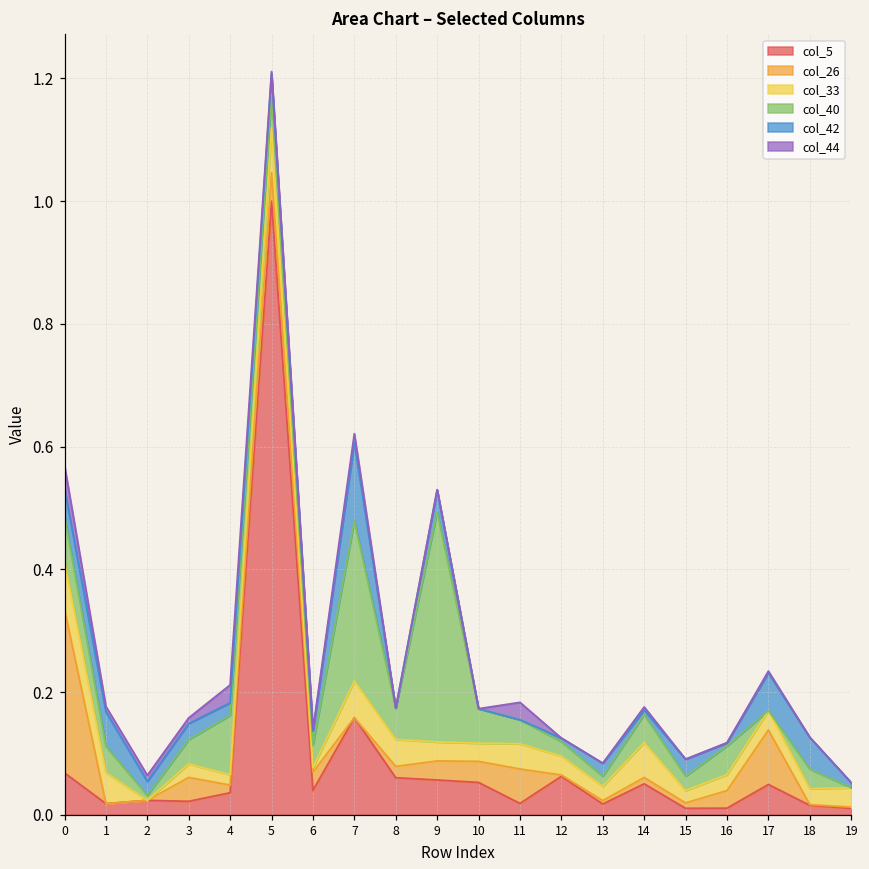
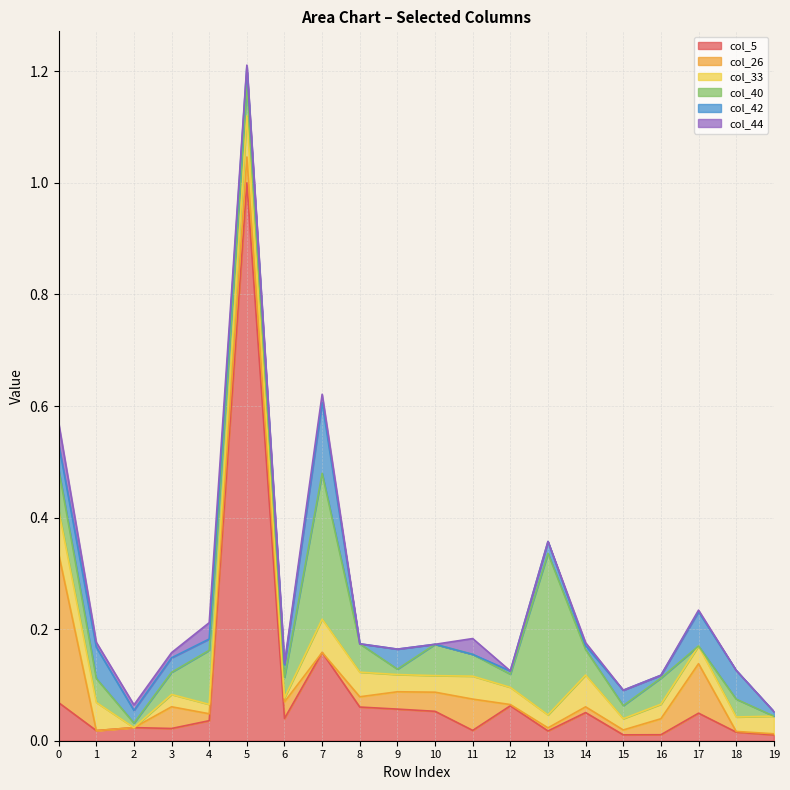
col_40, 9: 0.38 -> 0.01
col_40, 13: 0.02 -> 0.29
